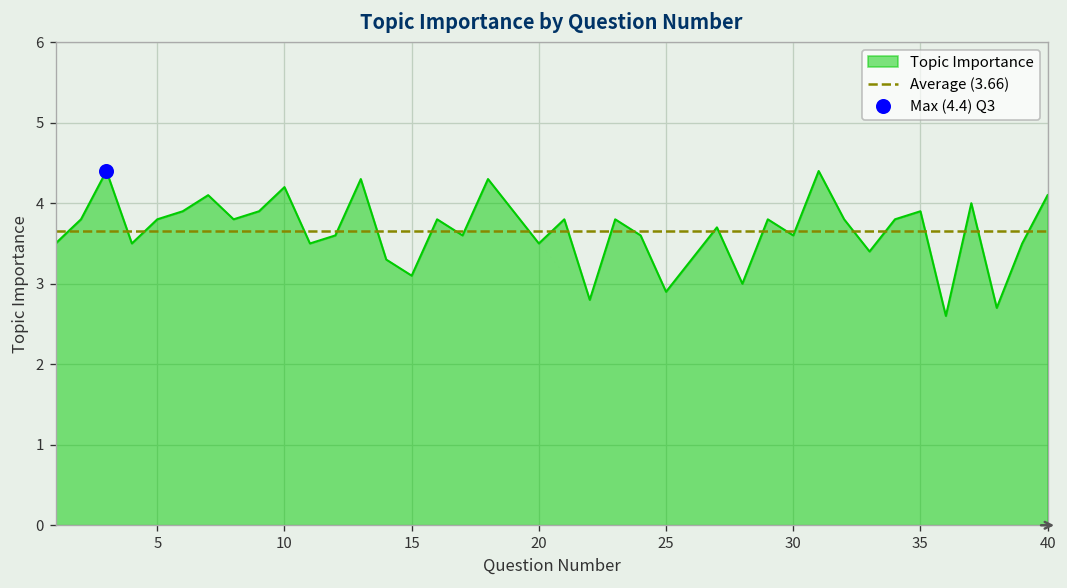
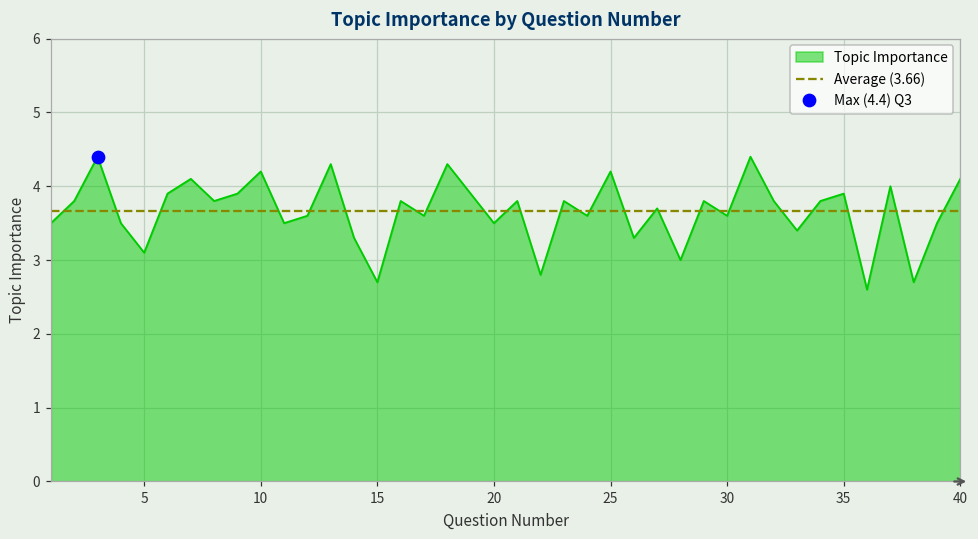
Topic Importance, 5: 3.8 -> 3.1
Topic Importance, 15: 3.1 -> 2.7
Topic Importance, 25: 2.9 -> 4.2
